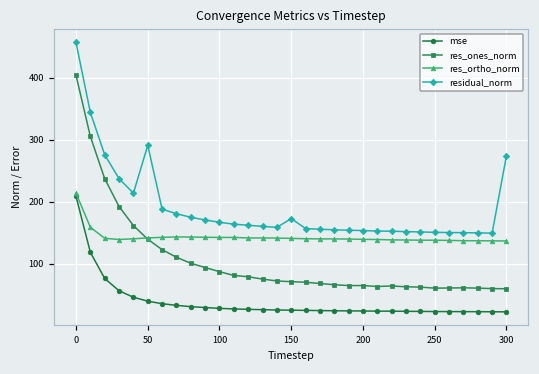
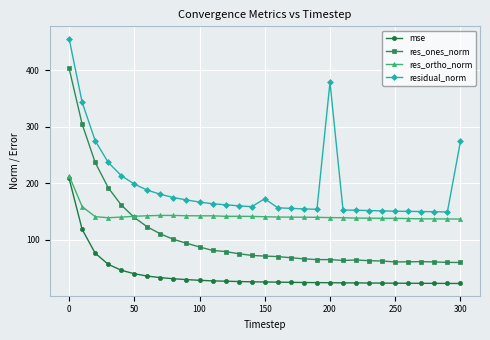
residual_norm, 50: 290 -> 200
residual_norm, 200: 150 -> 380
